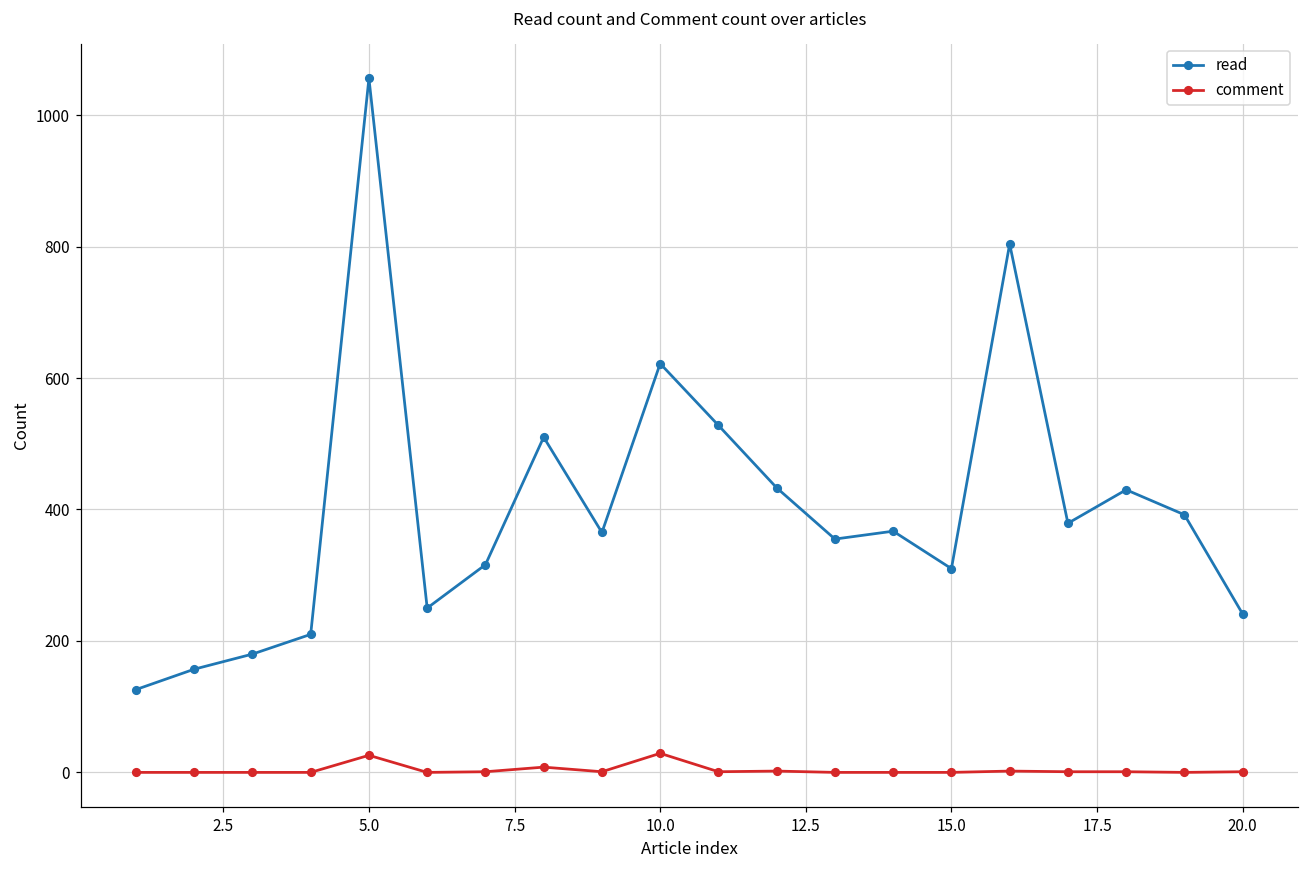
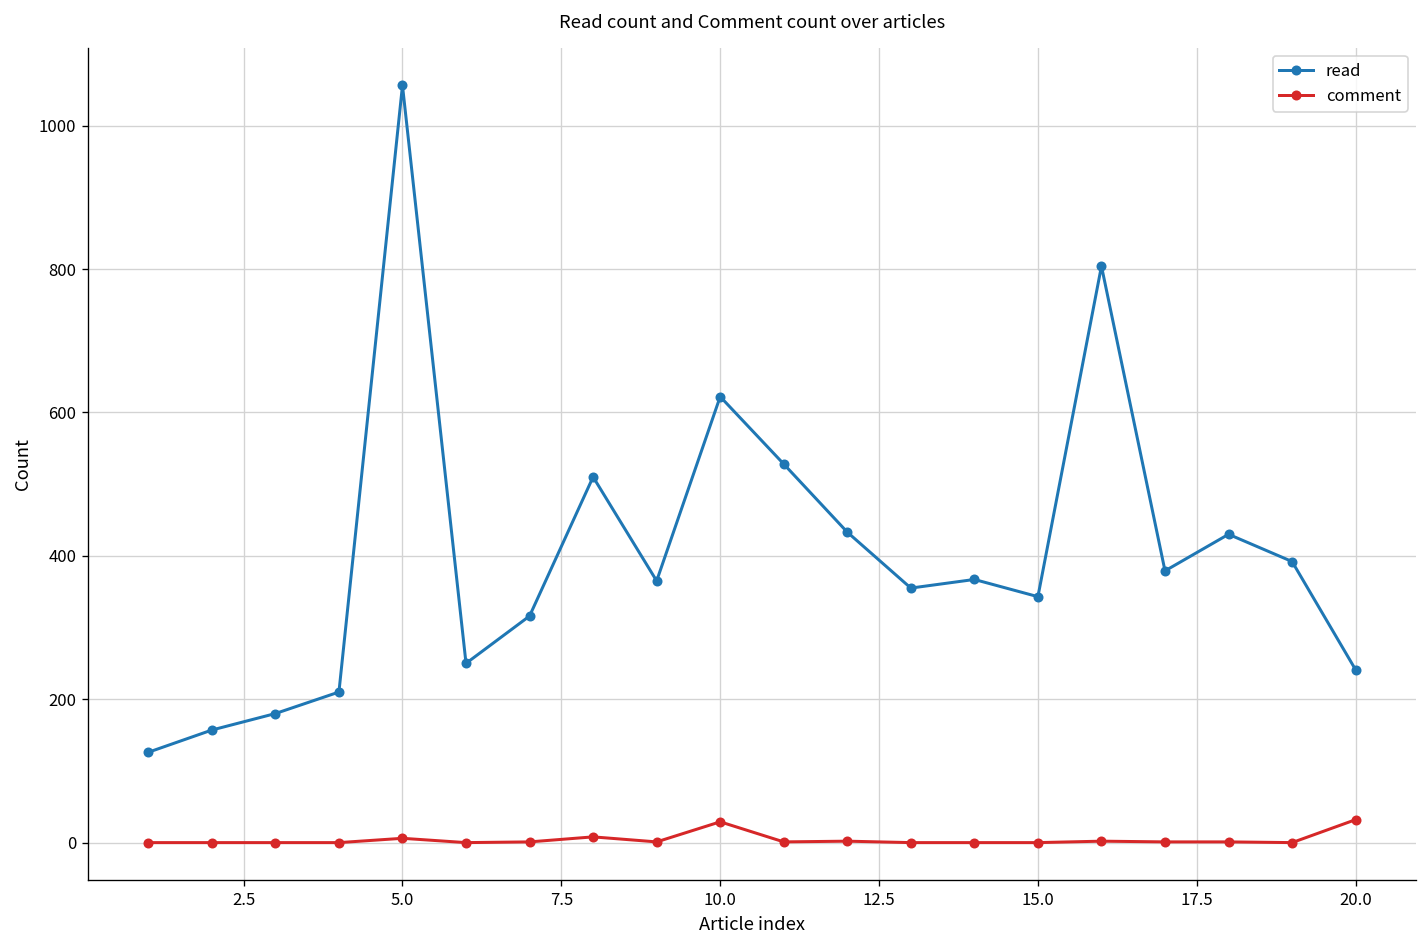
comment, 5.0: 30 -> 10
read, 15.0: 310 -> 340
comment, 20.0: 0 -> 30
